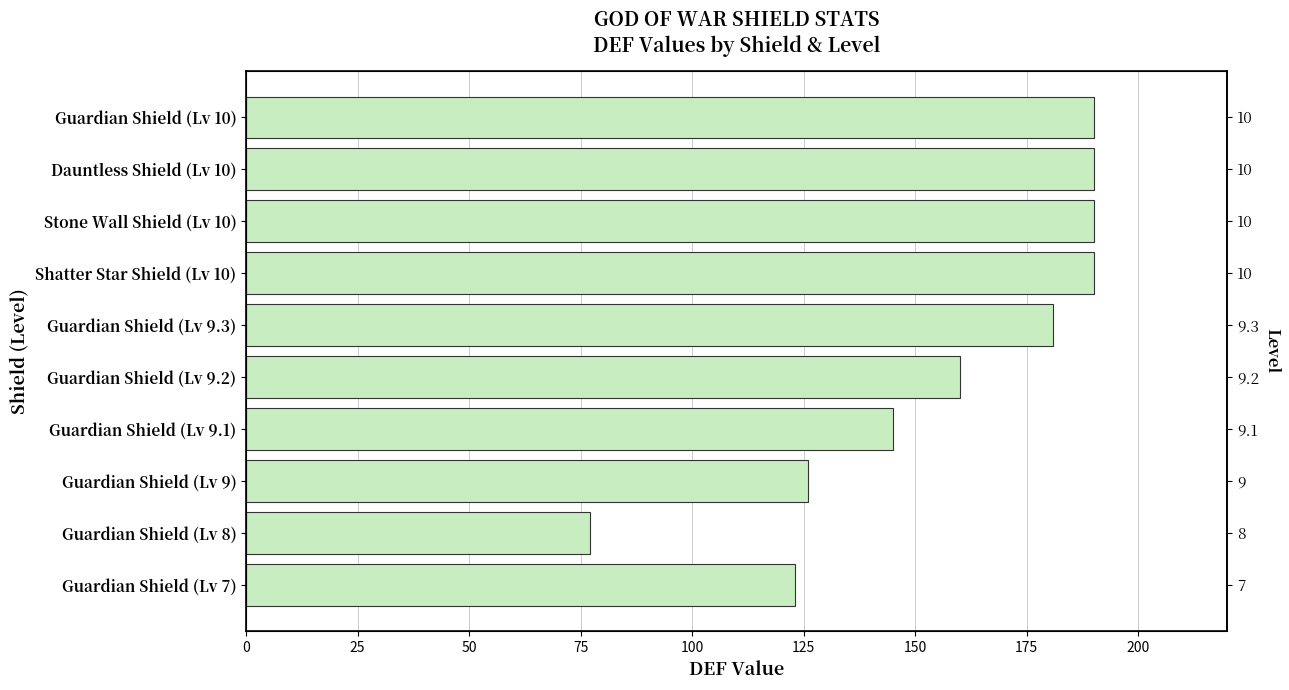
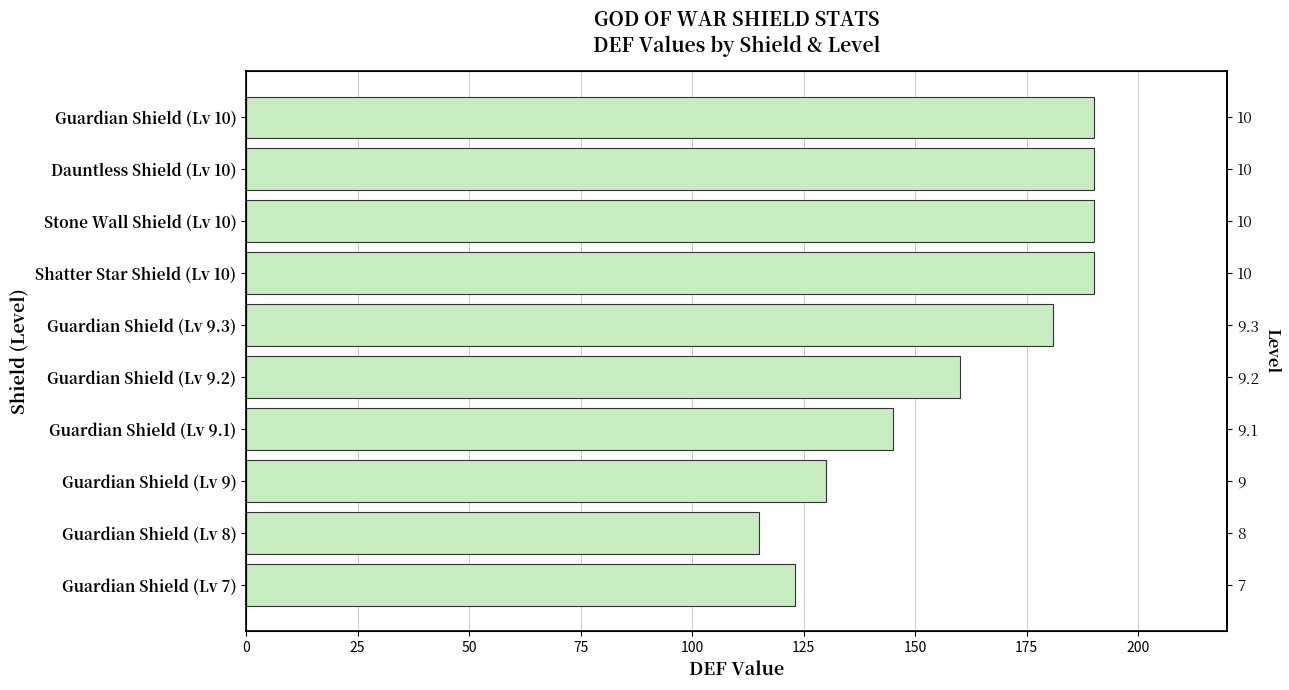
Guardian Shield (Lv 9): 126 -> 130
Guardian Shield (Lv 8): 77 -> 115
